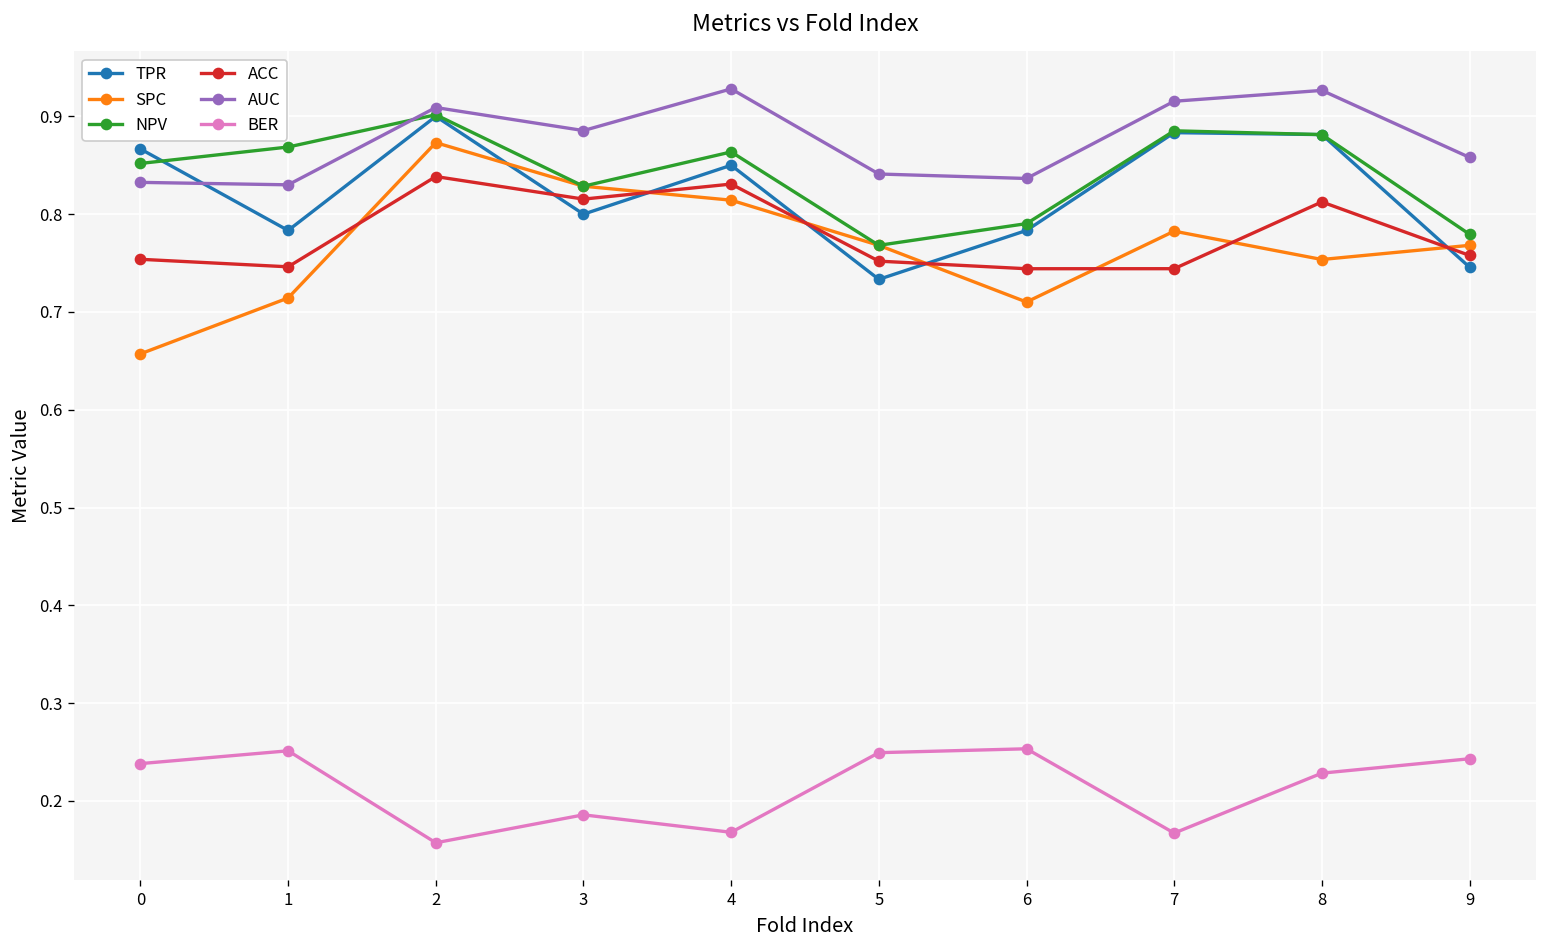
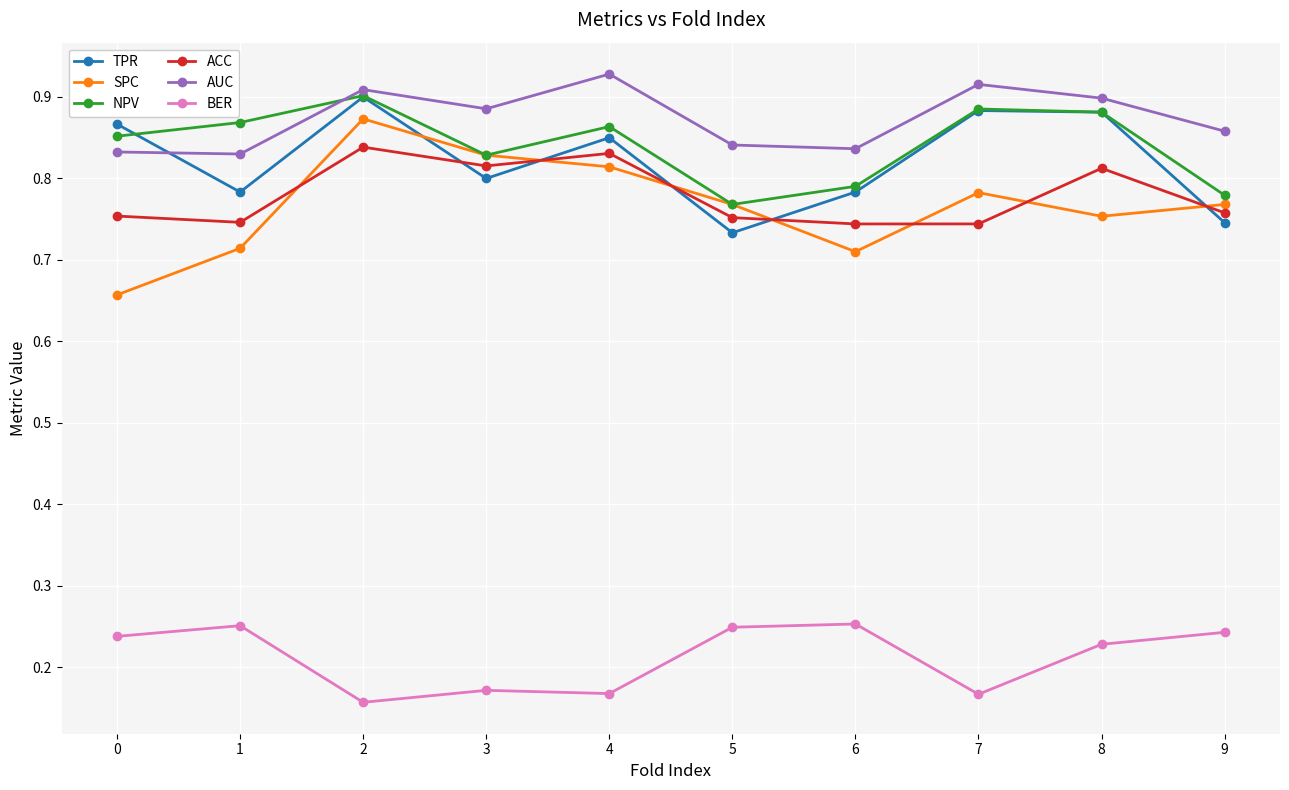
BER, 3: 0.19 -> 0.17
AUC, 8: 0.93 -> 0.90
